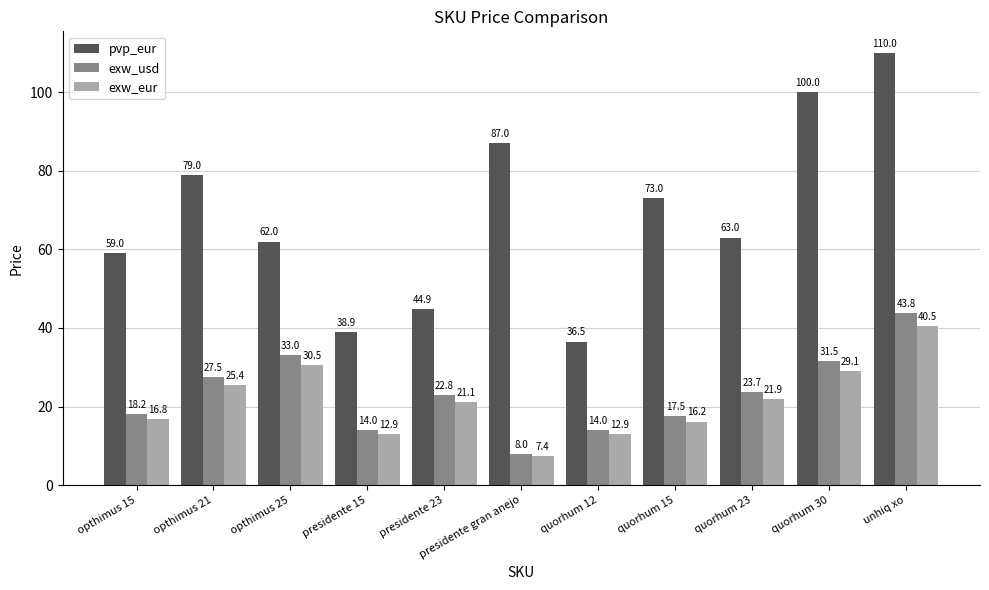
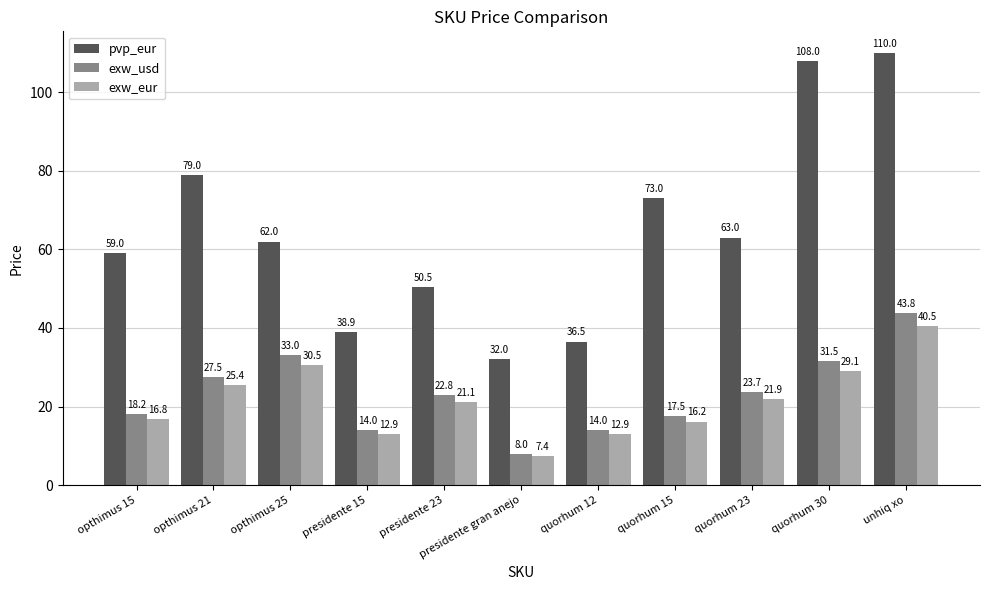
pvp_eur, presidente 23: 44.9 -> 50.5
pvp_eur, presidente gran anejo: 87.0 -> 32.0
pvp_eur, quorhum 30: 100.0 -> 108.0
